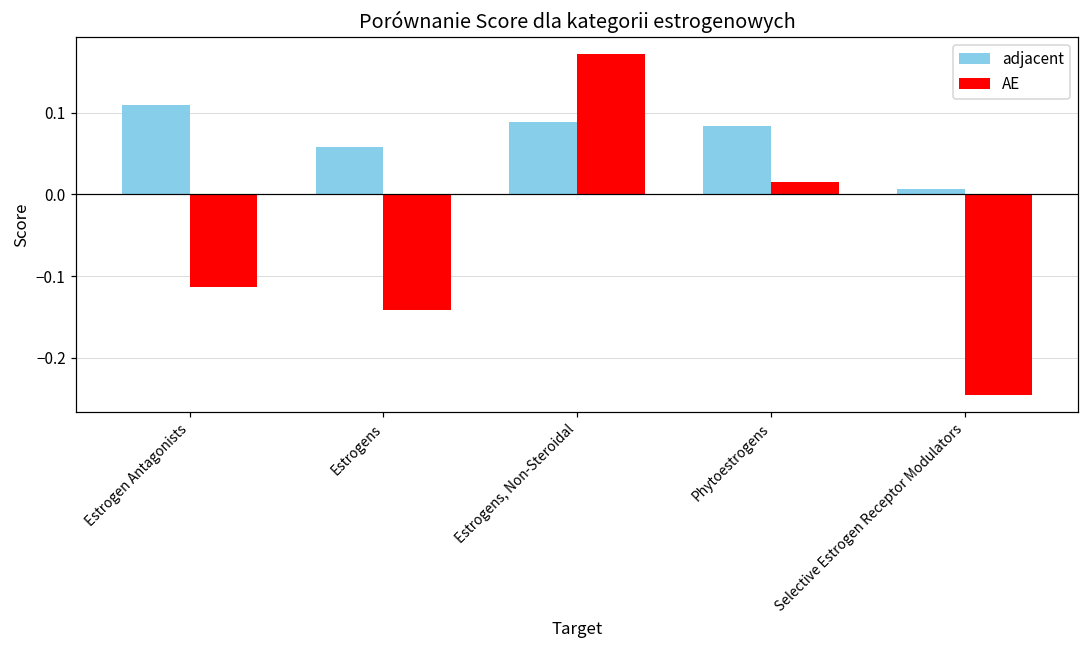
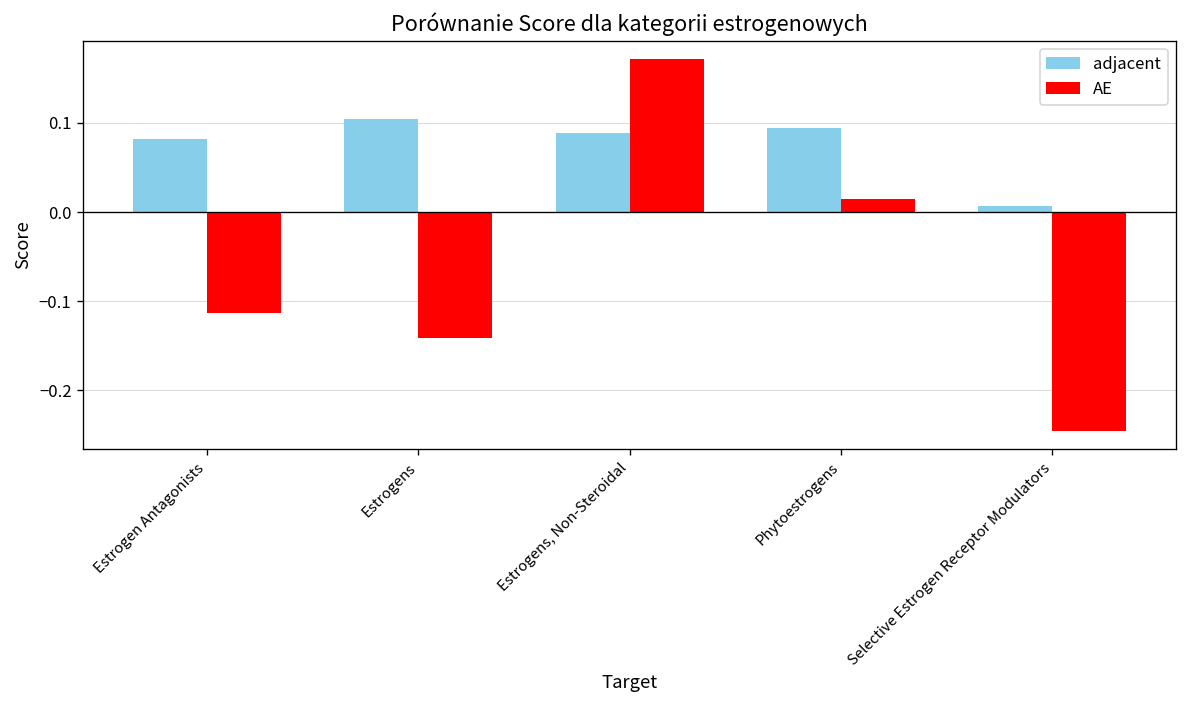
adjacent, Estrogen Antagonists: 0.11 -> 0.08
adjacent, Estrogens: 0.06 -> 0.10
adjacent, Phytoestrogens: 0.08 -> 0.09
